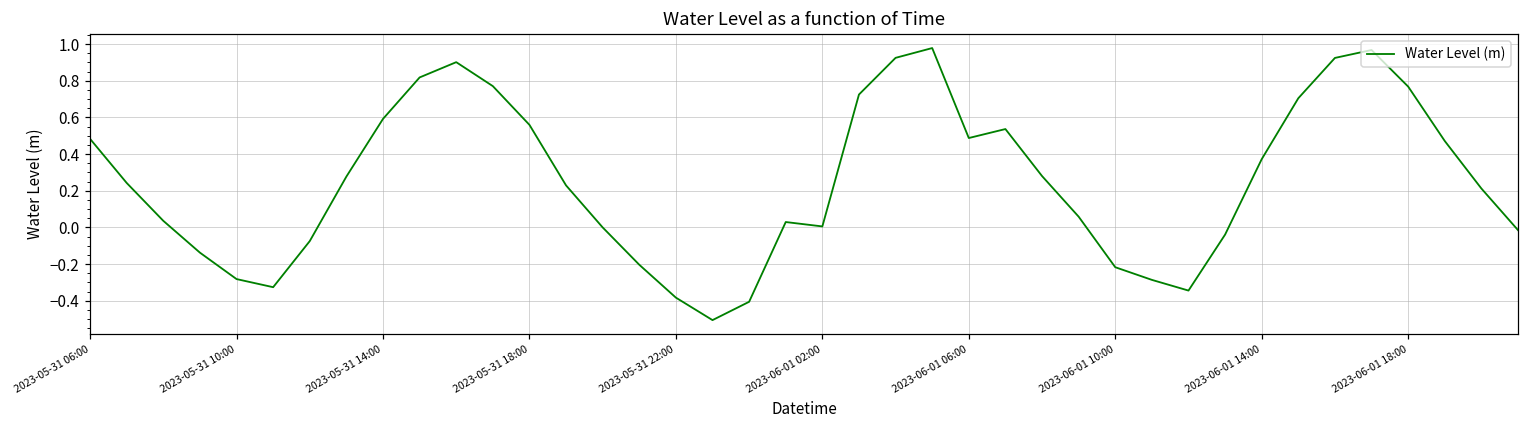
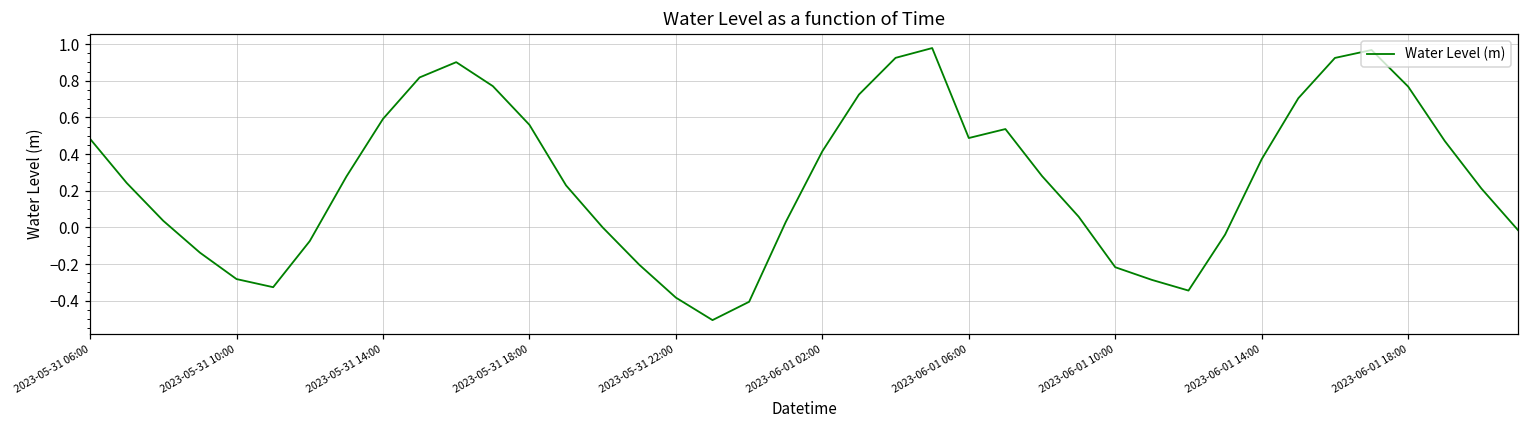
2023-06-01 02:00: 0.01 -> 0.42
